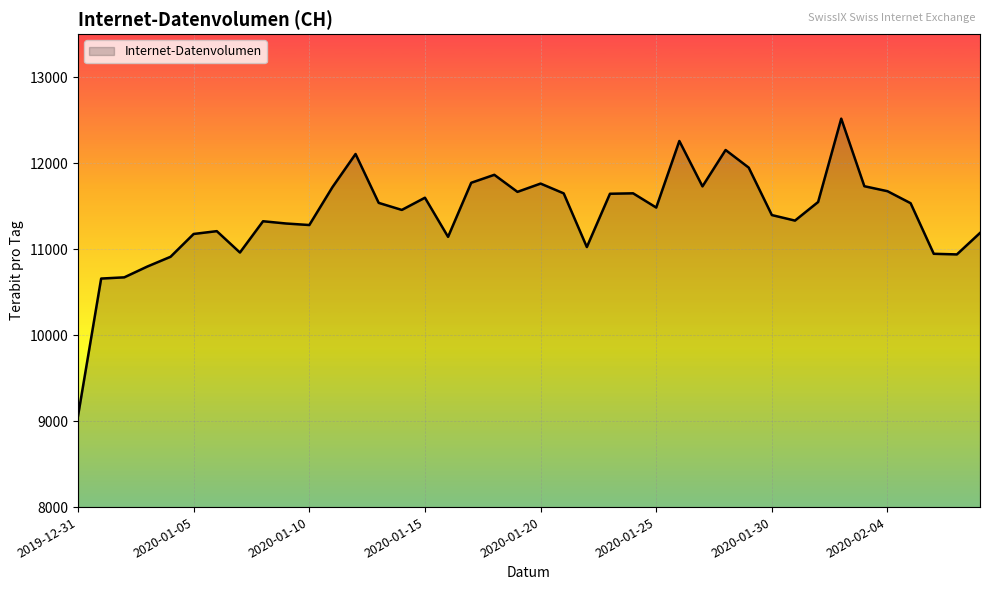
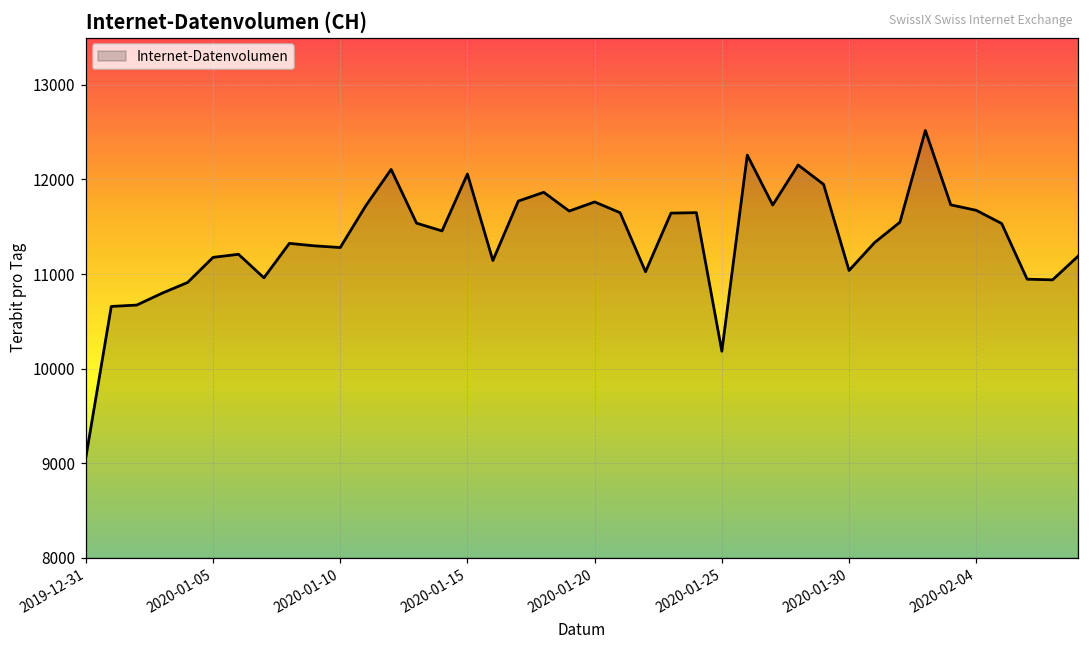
2020-01-15: 11600 -> 12100
2020-01-25: 11500 -> 10200
2020-01-30: 11400 -> 11000
